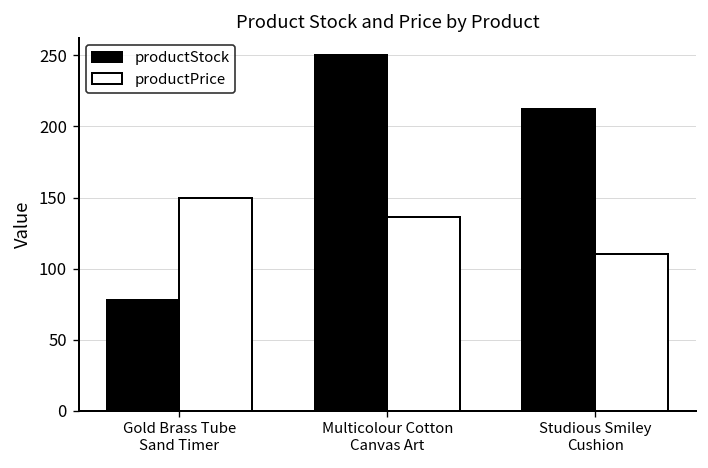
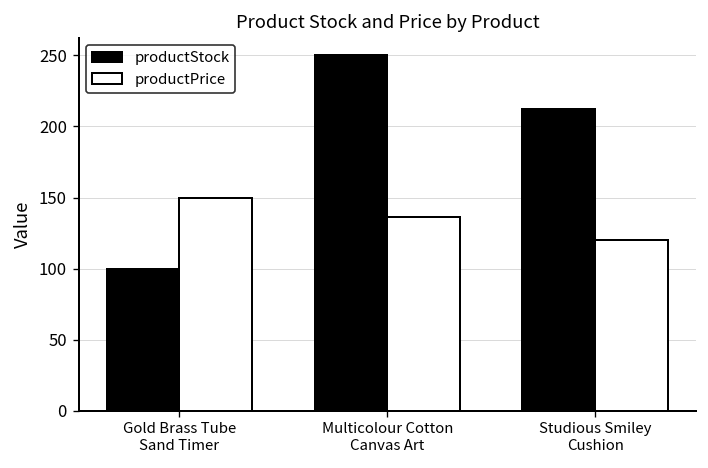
productStock, Gold Brass Tube Sand Timer: 78 -> 100
productPrice, Studious Smiley Cushion: 110 -> 120
